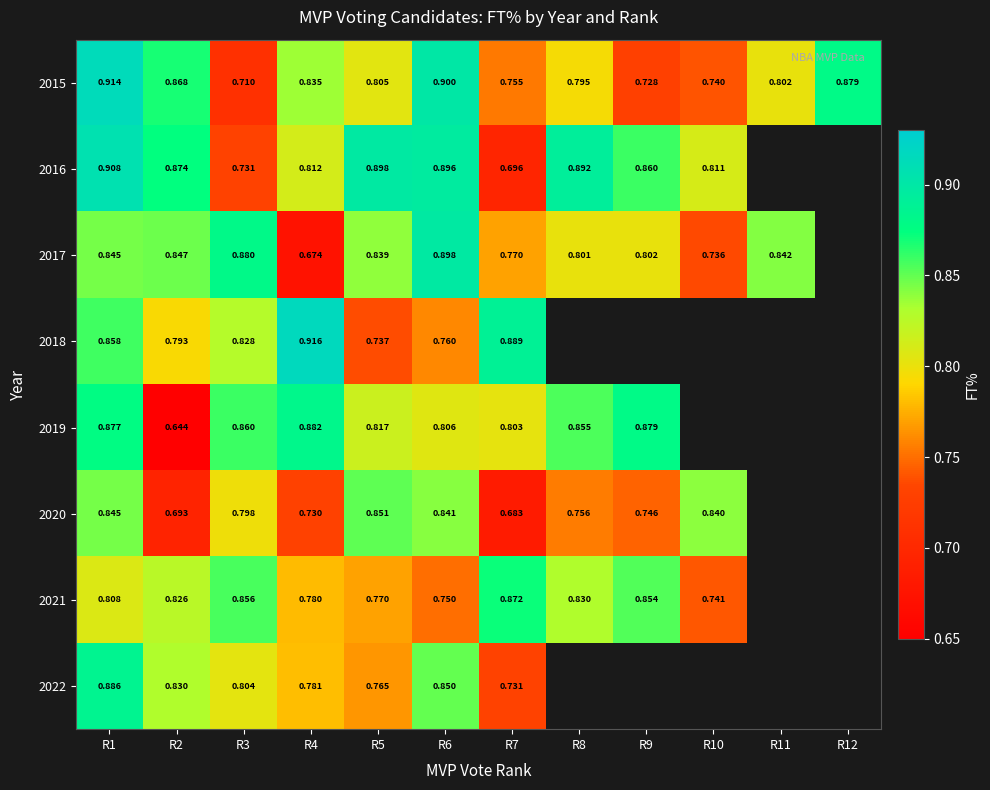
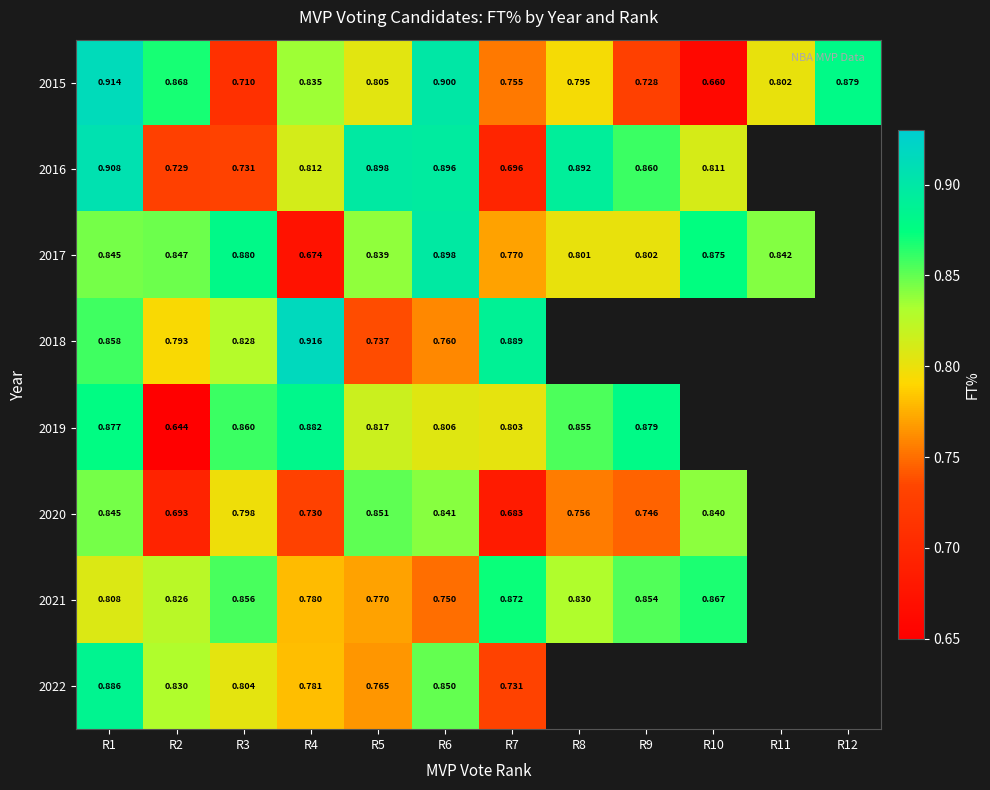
2015, R10: 0.740 -> 0.660
2016, R2: 0.874 -> 0.729
2017, R10: 0.736 -> 0.875
2021, R10: 0.741 -> 0.867
